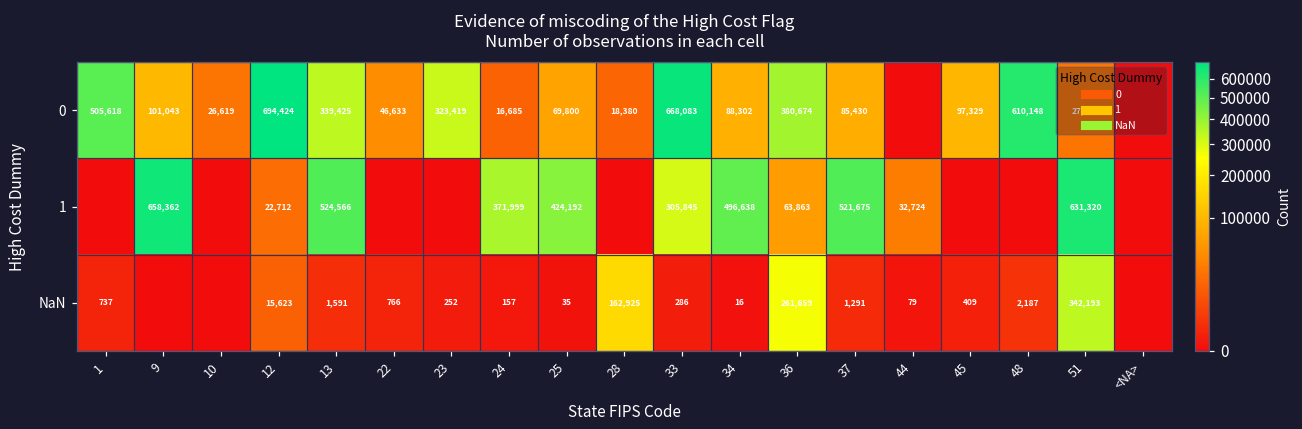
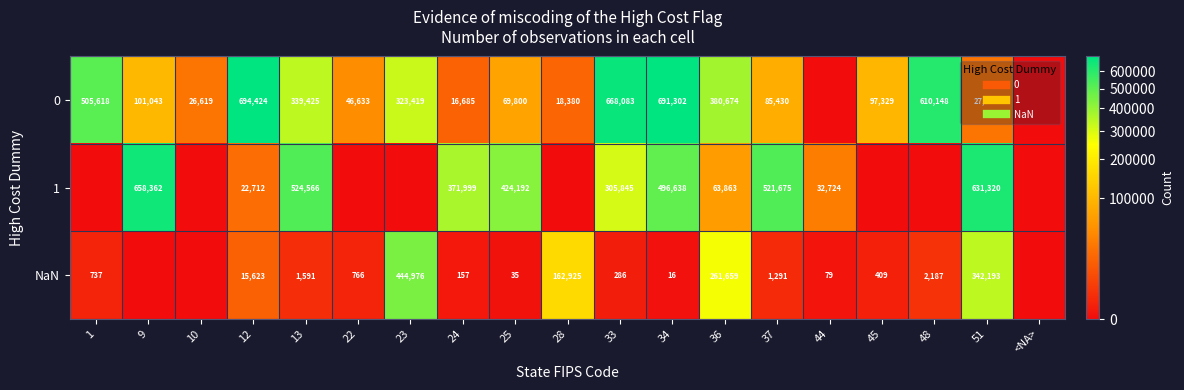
0, 34: 88,302 -> 691,302
NaN, 23: 252 -> 444,976
